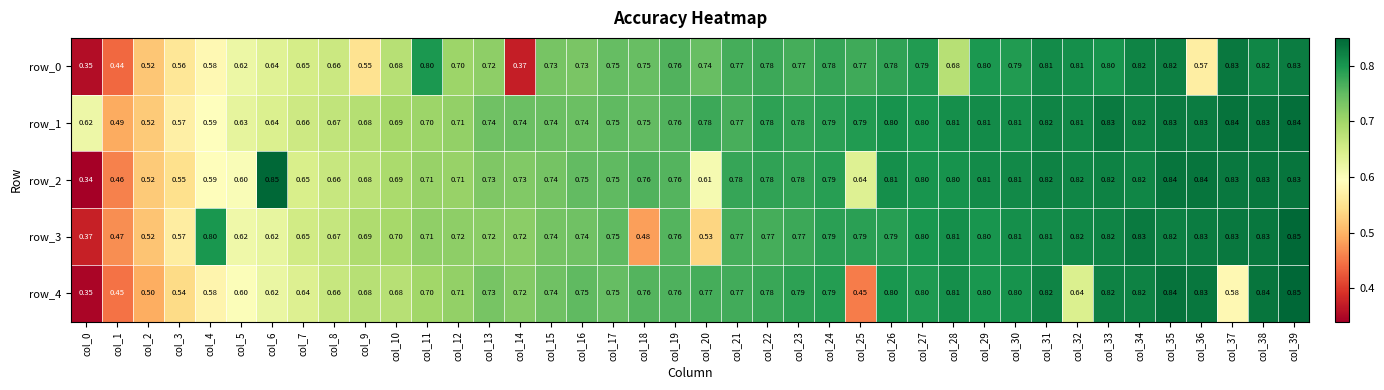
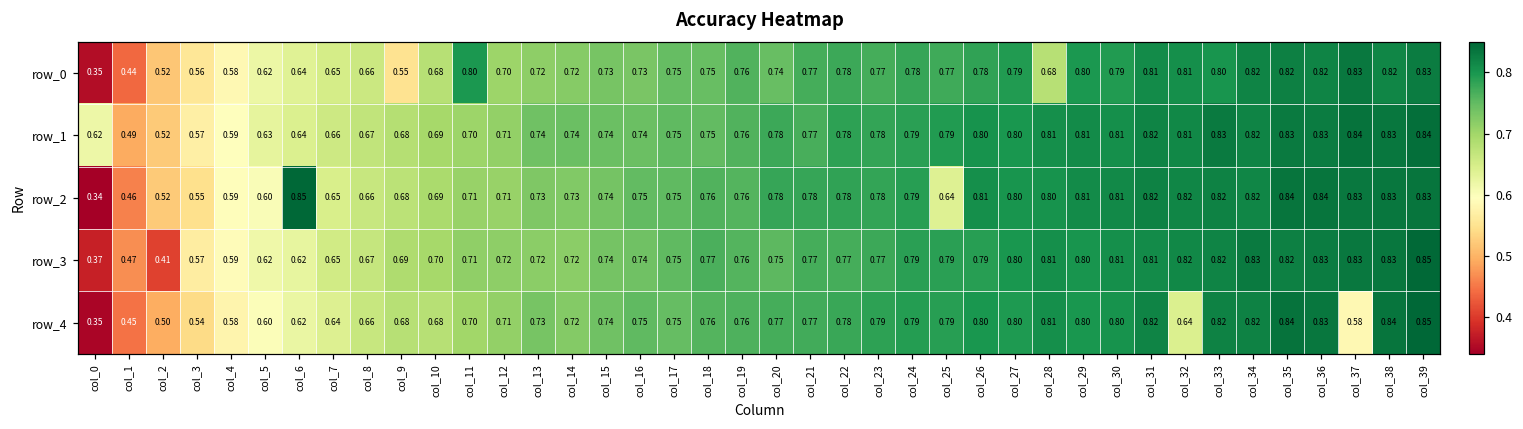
row_0, col_14: 0.37 -> 0.72
row_0, col_36: 0.57 -> 0.82
row_2, col_20: 0.61 -> 0.78
row_3, col_2: 0.52 -> 0.41
row_3, col_4: 0.80 -> 0.59
row_3, col_18: 0.48 -> 0.77
row_3, col_20: 0.53 -> 0.75
row_4, col_25: 0.45 -> 0.79
